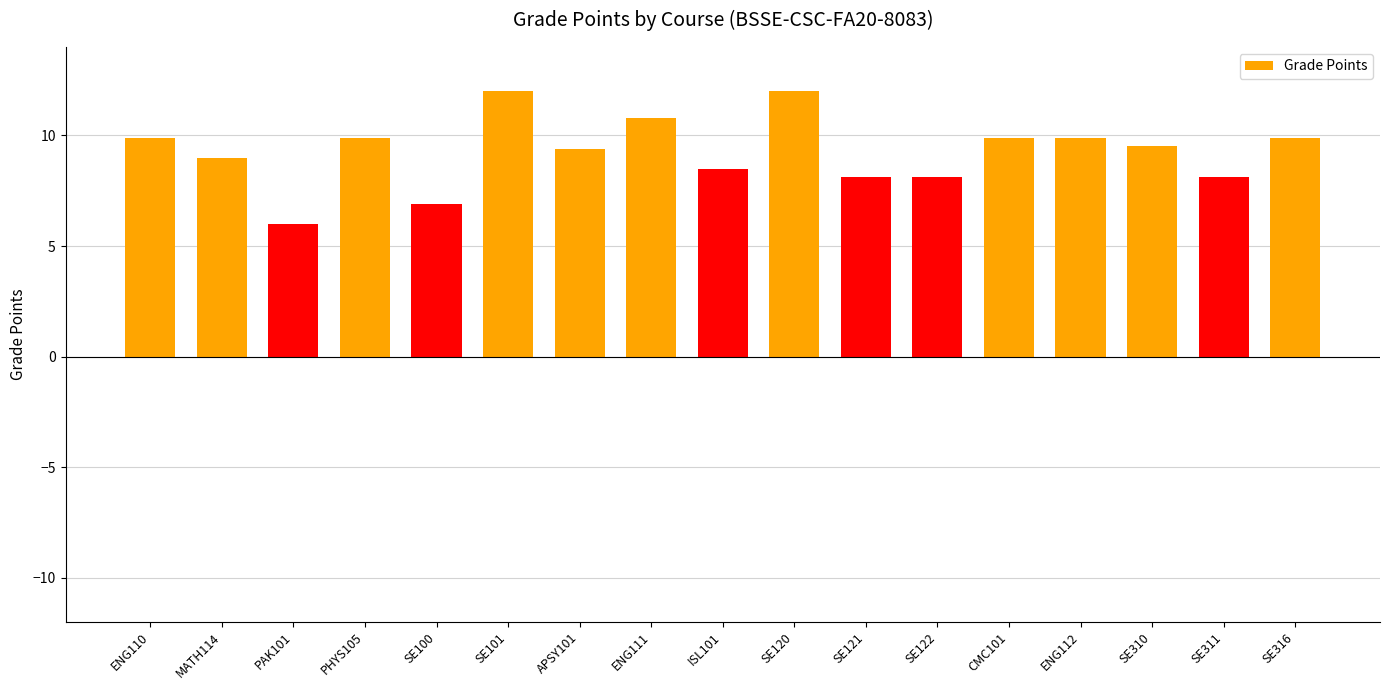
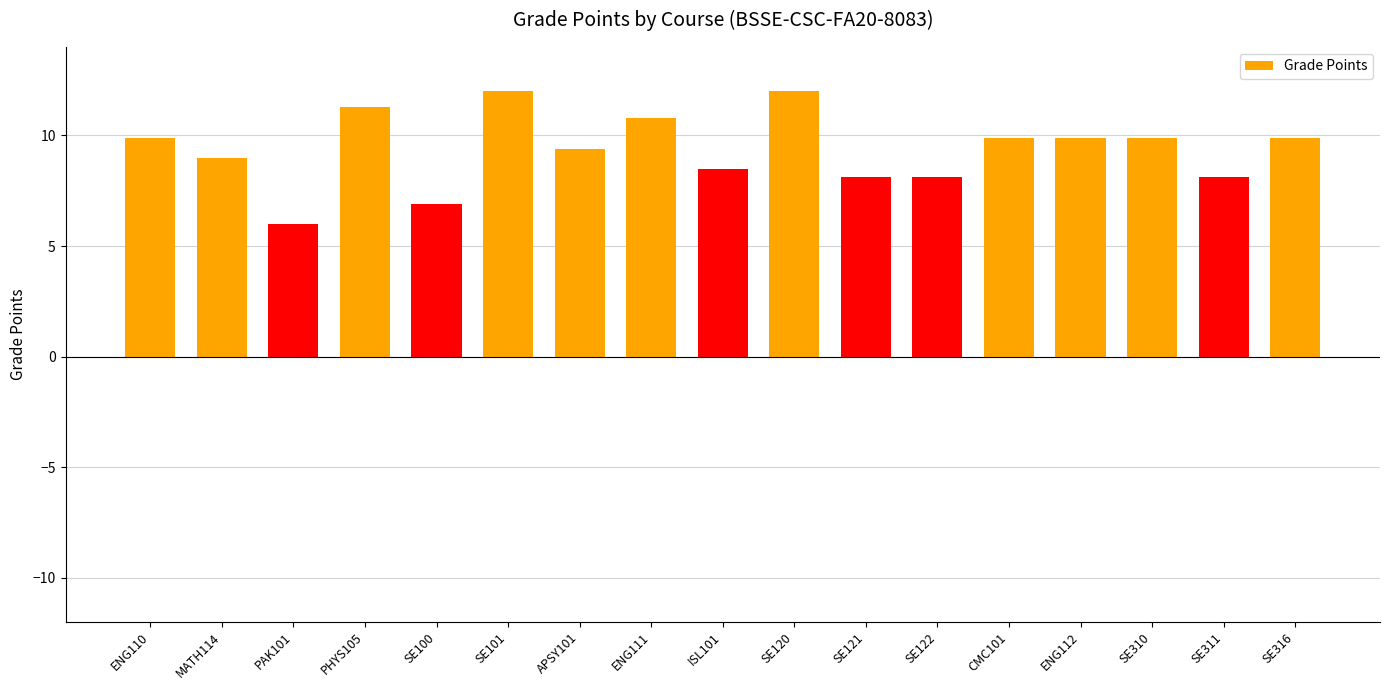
PHYS105: 9.9 -> 11.3
SE310: 9.5 -> 9.9
